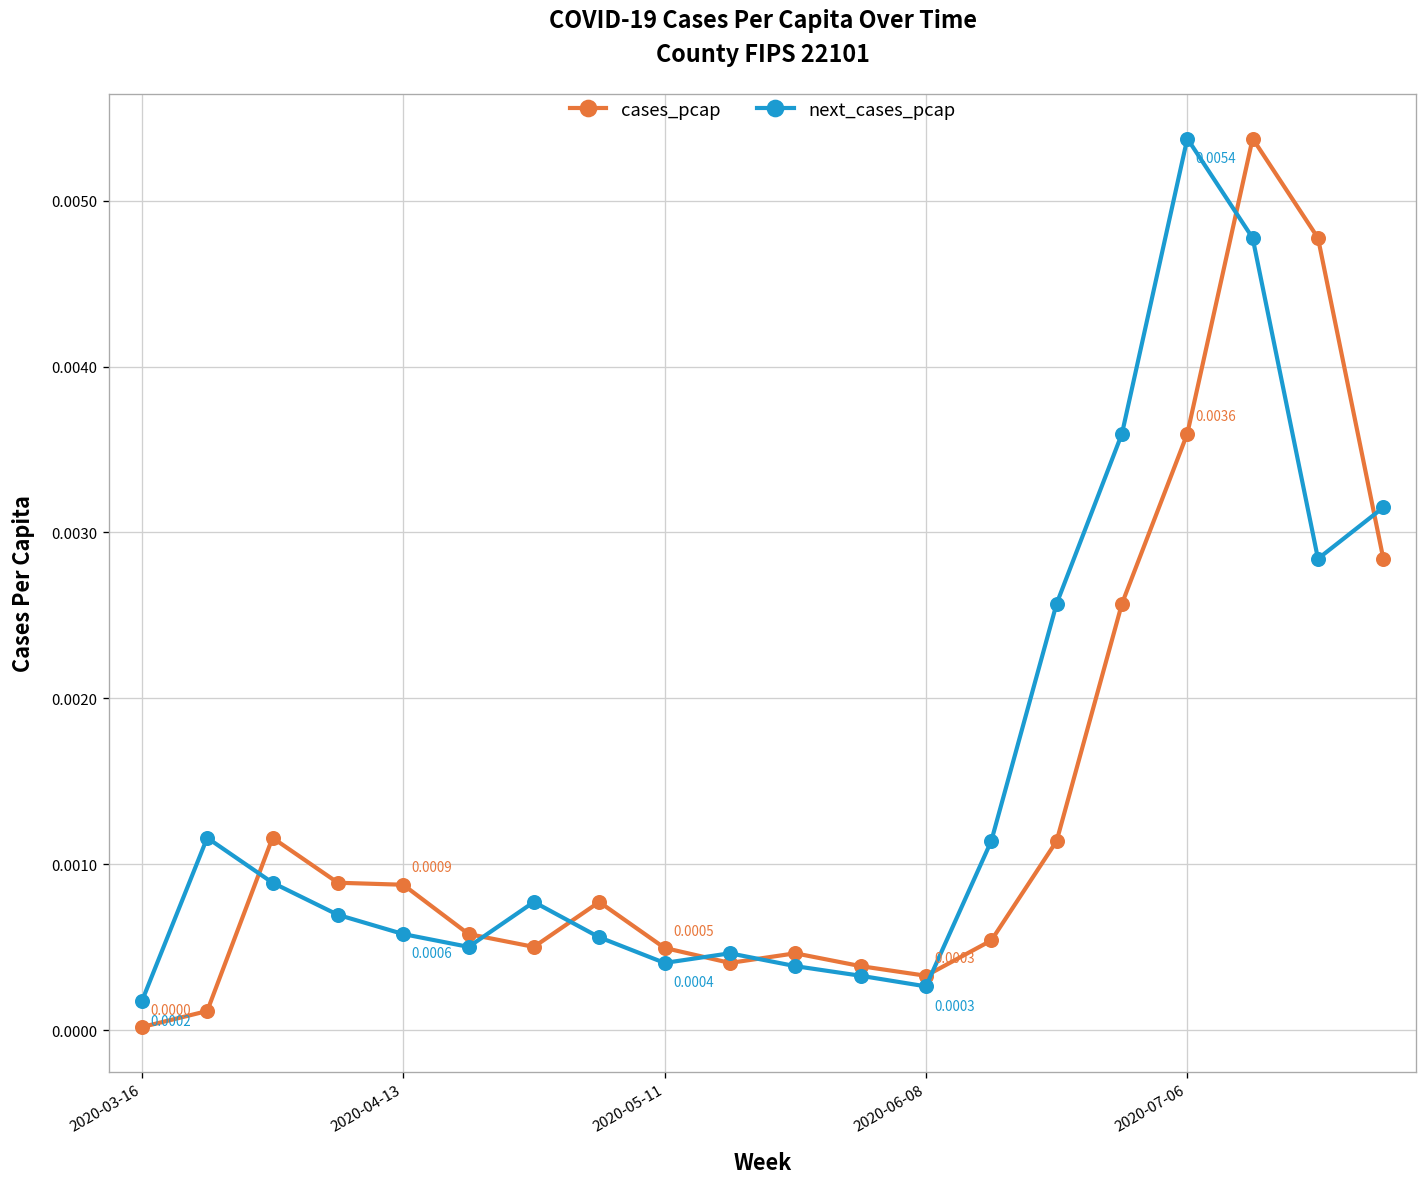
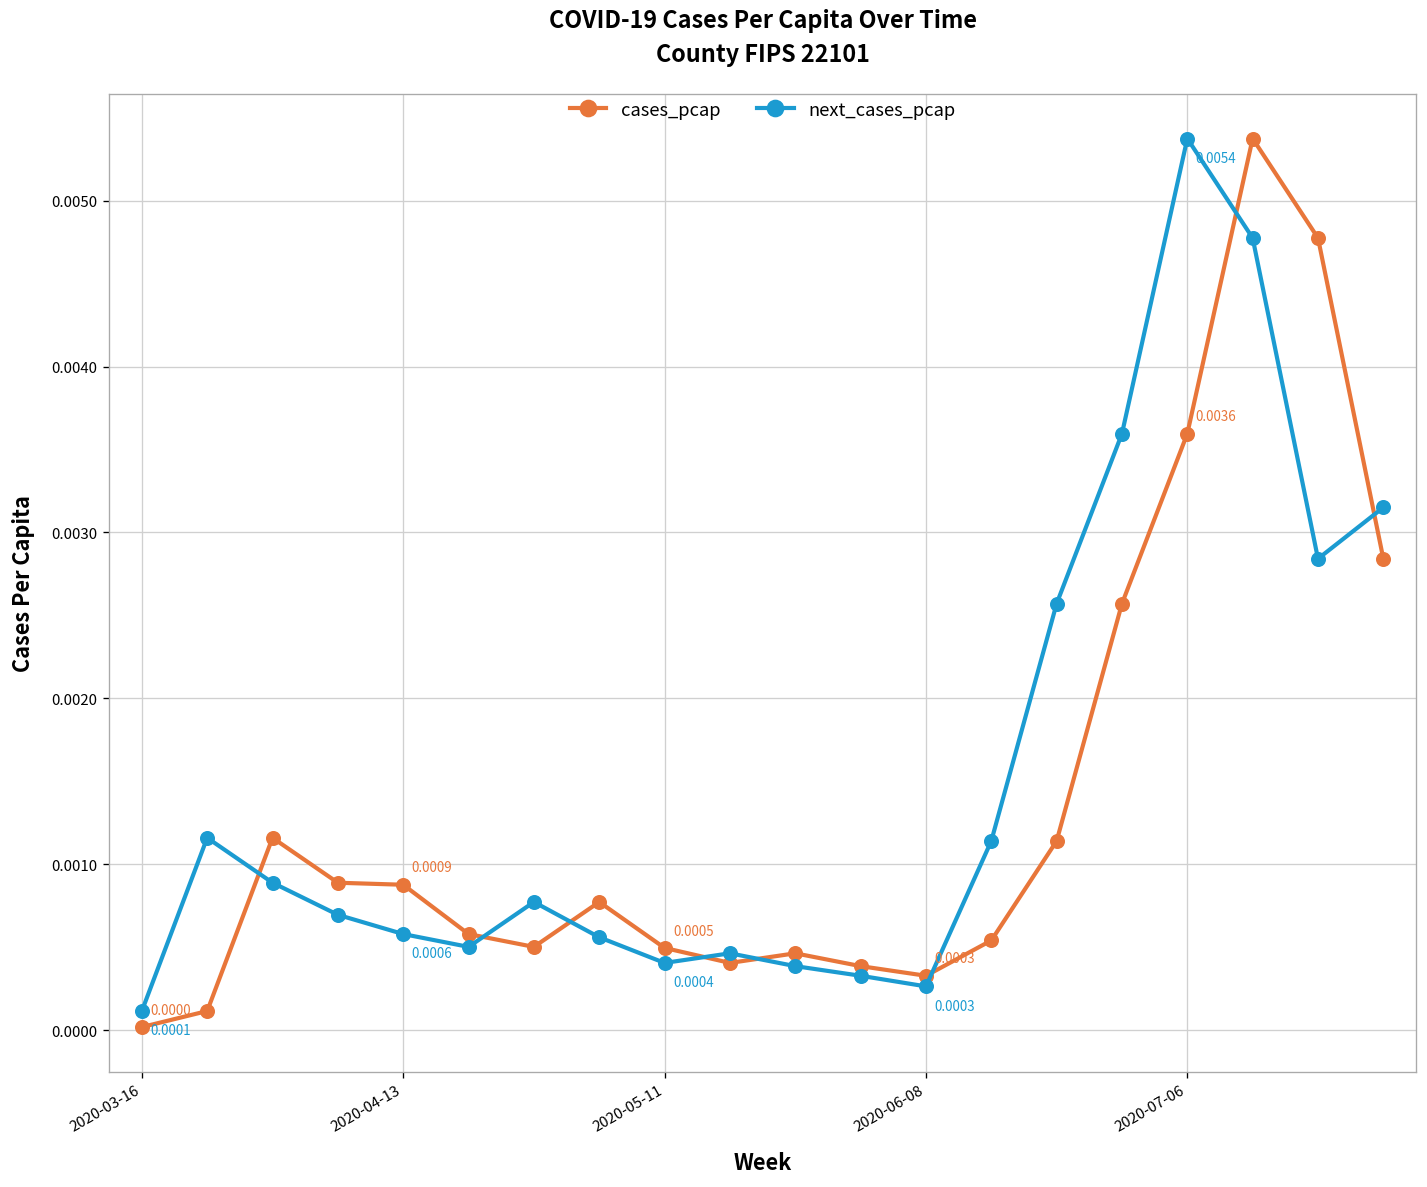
next_cases_pcap, 2020-03-16: 0.0002 -> 0.0001
